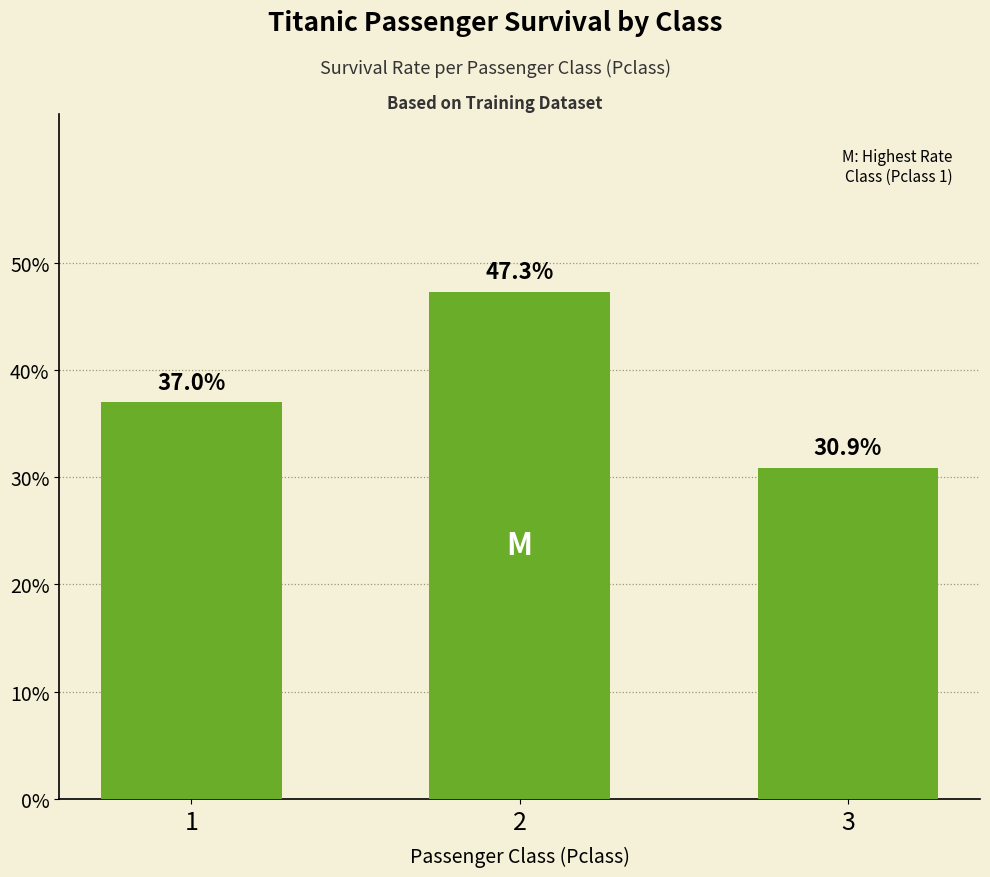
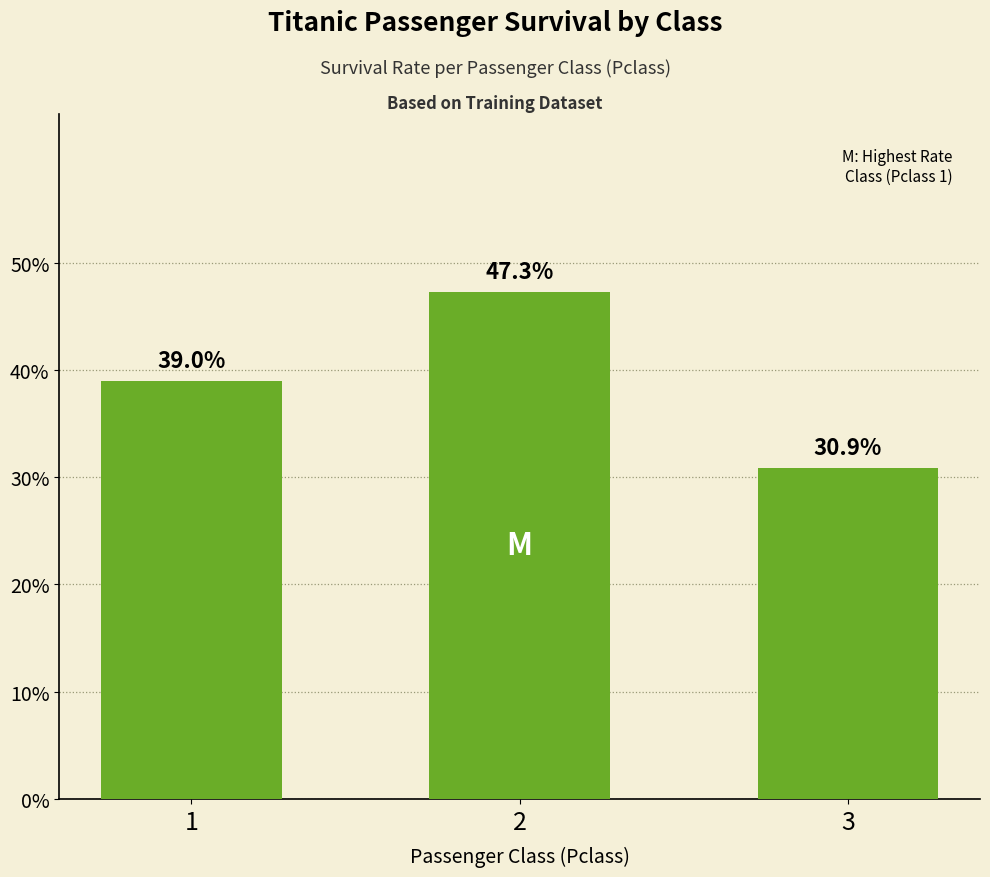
1: 37.0% -> 39.0%
